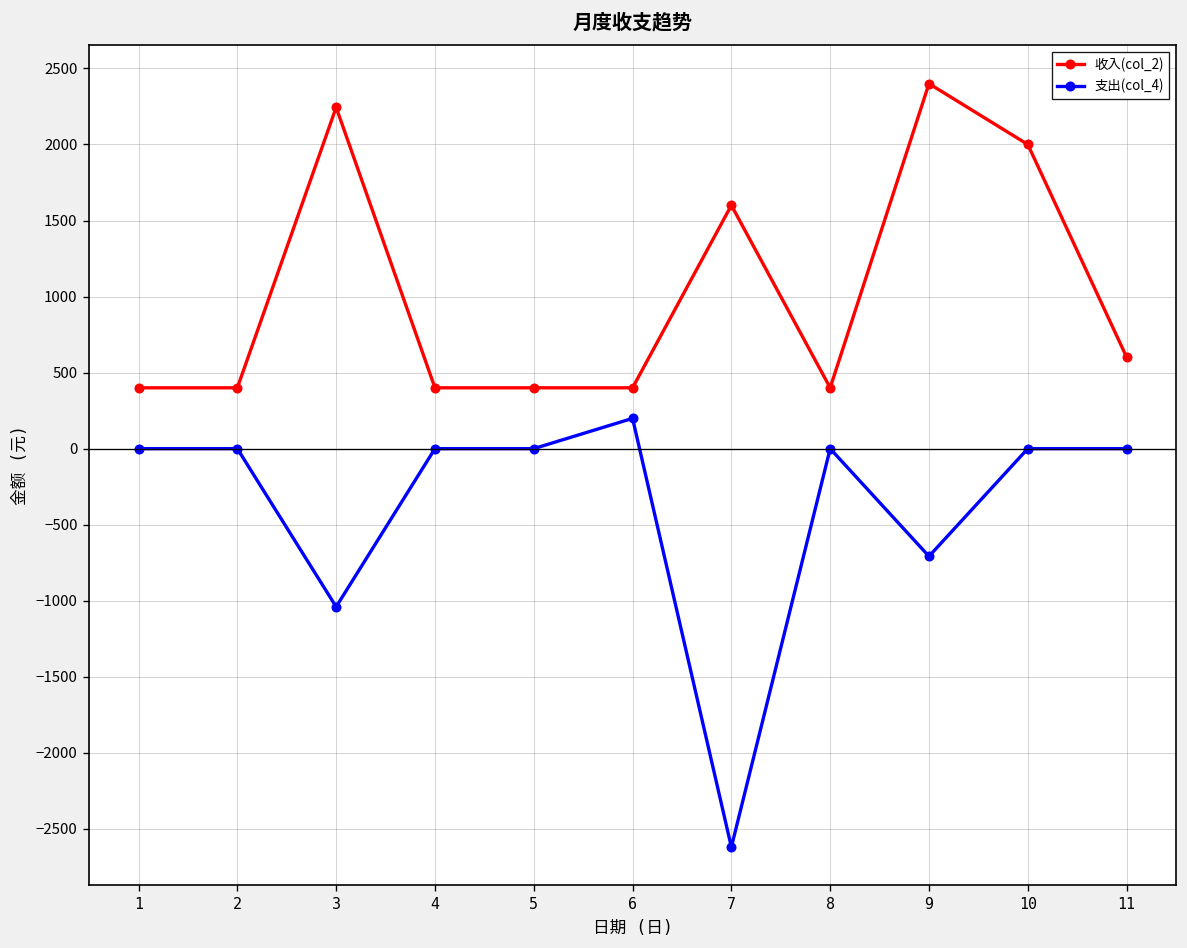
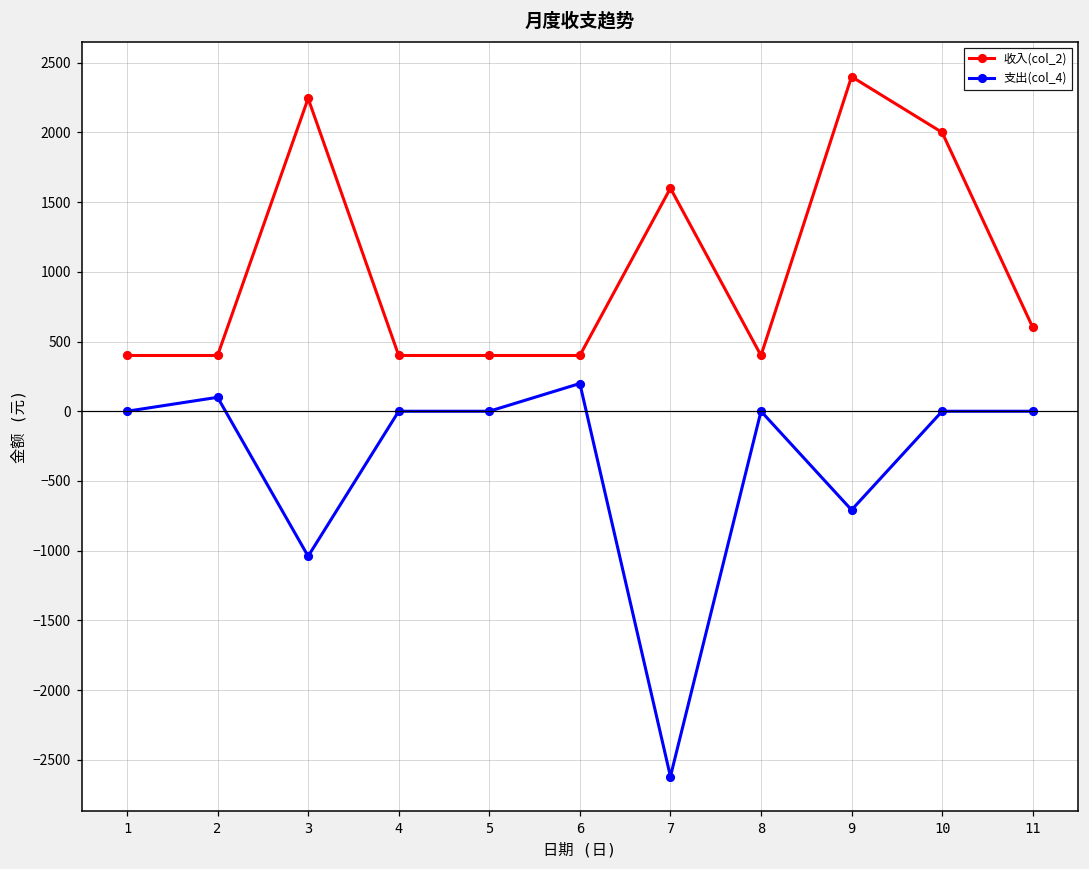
支出(col_4), 2: 0 -> 100
